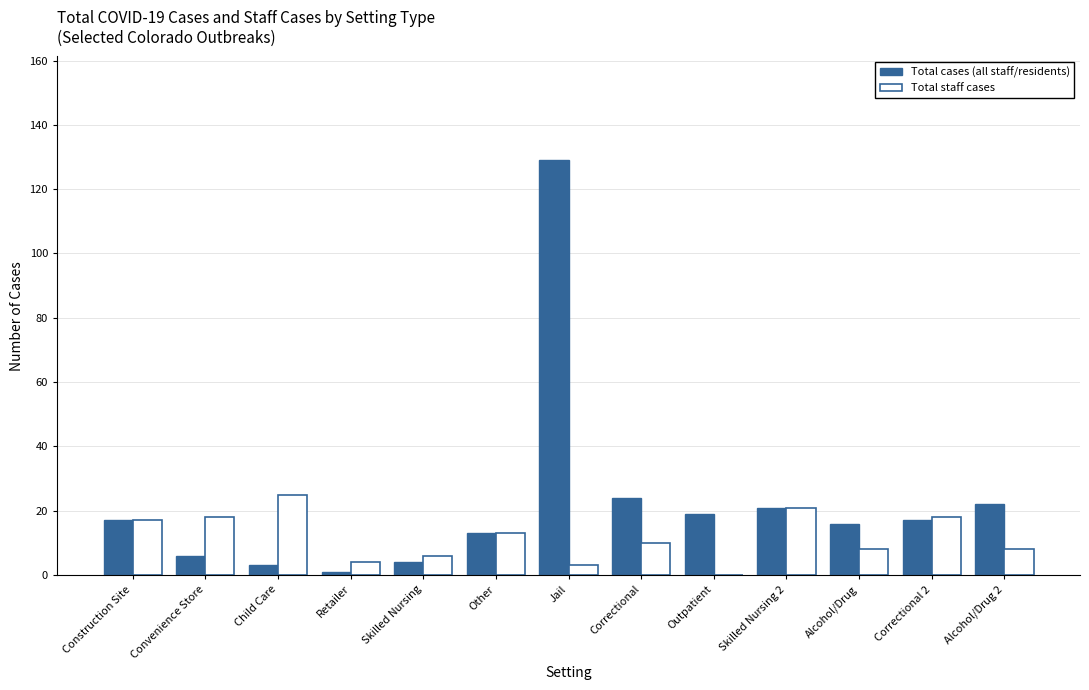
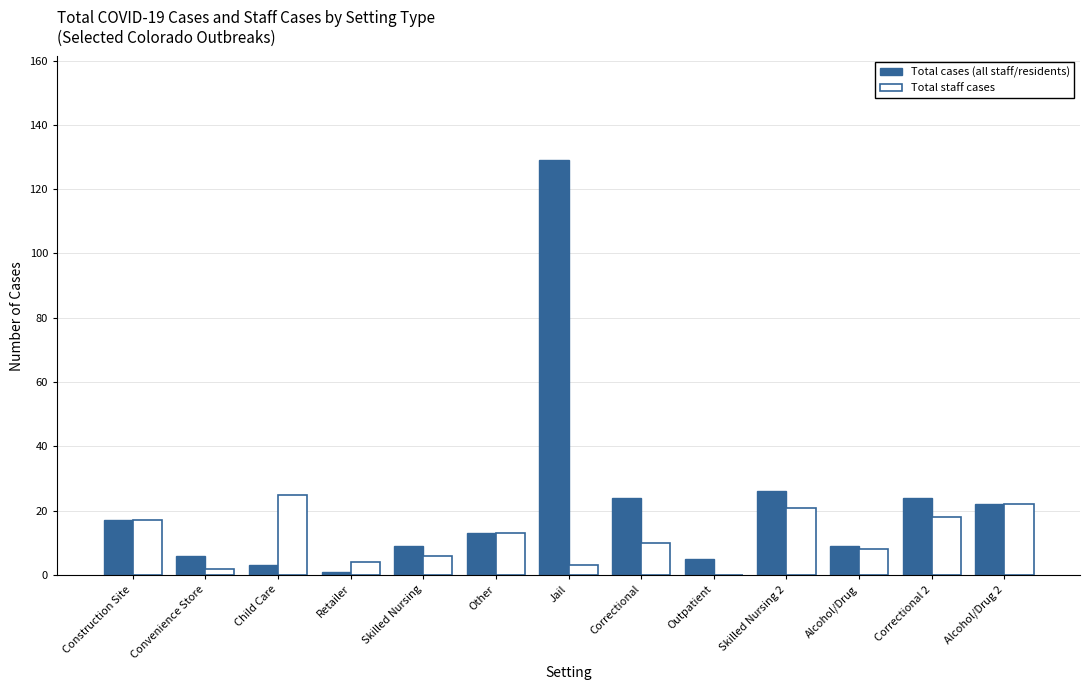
Total staff cases, Convenience Store: 18 -> 2
Total cases (all staff/residents), Skilled Nursing: 4 -> 9
Total cases (all staff/residents), Outpatient: 19 -> 5
Total cases (all staff/residents), Skilled Nursing 2: 21 -> 26
Total cases (all staff/residents), Alcohol/Drug: 16 -> 9
Total cases (all staff/residents), Correctional 2: 17 -> 24
Total staff cases, Alcohol/Drug 2: 8 -> 22
